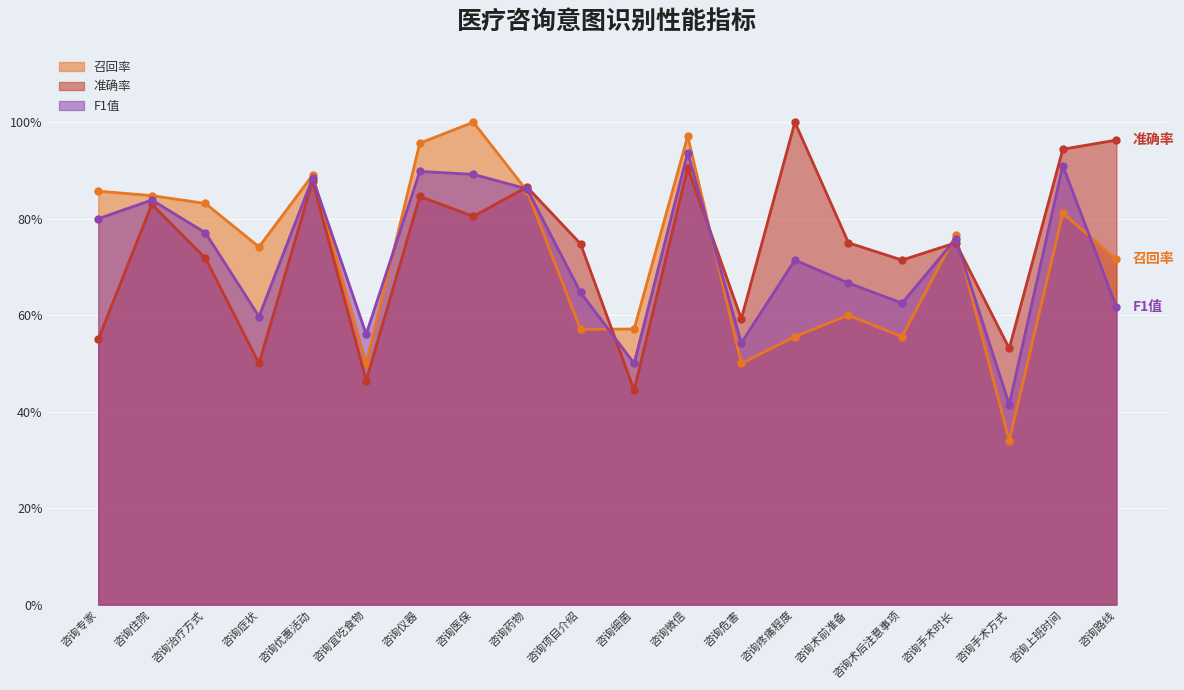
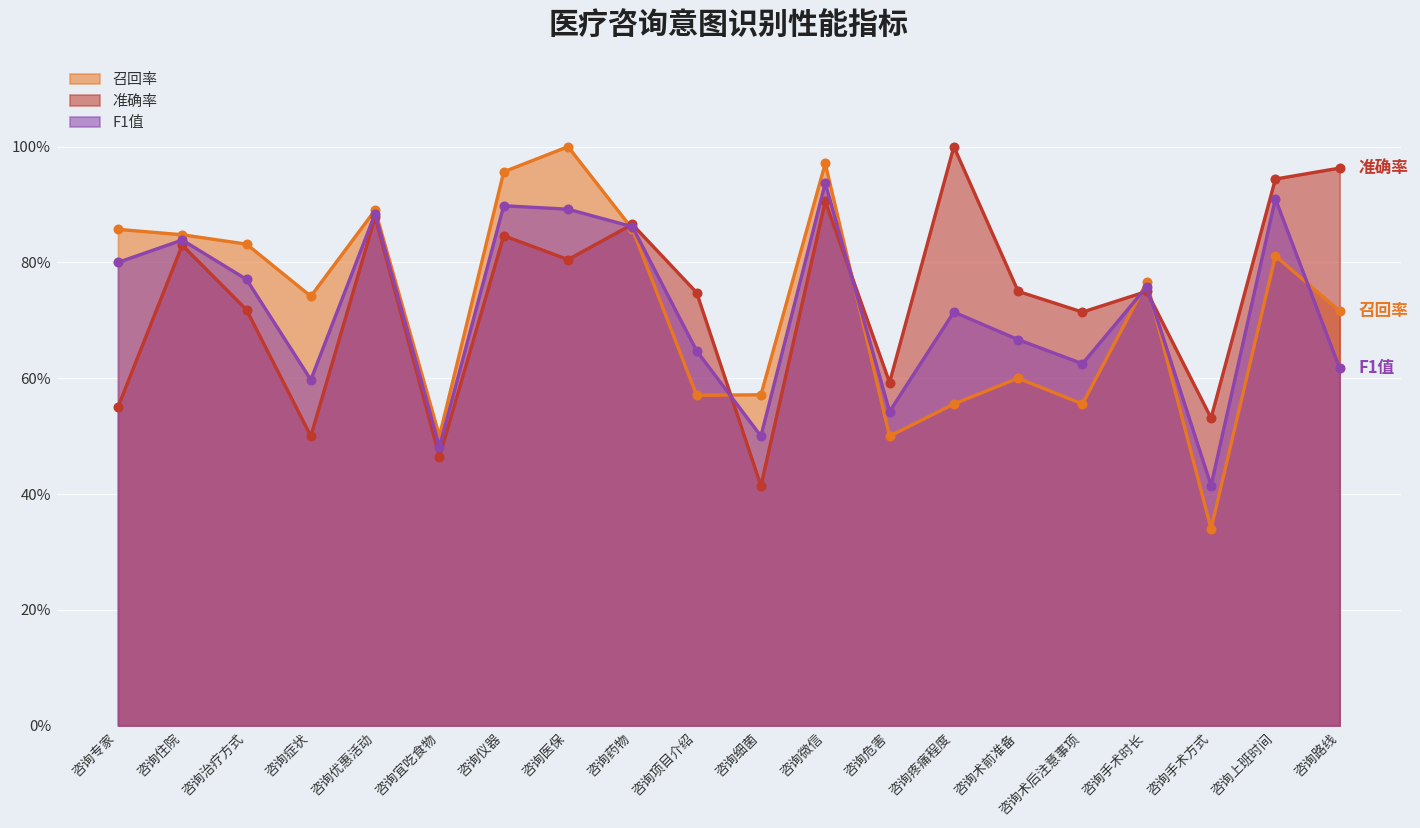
F1值, 咨询宜吃食物: 56% -> 48%
准确率, 咨询细菌: 44% -> 41%
